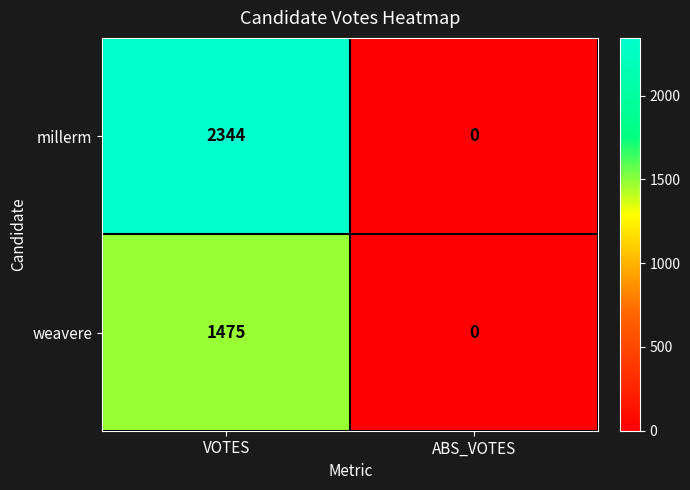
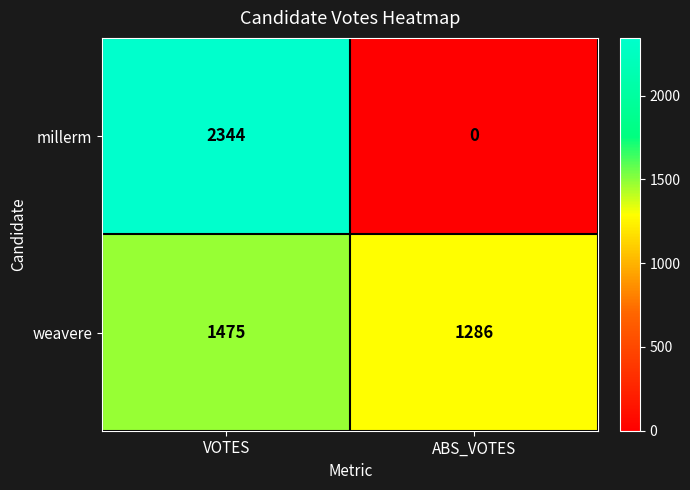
weavere, ABS_VOTES: 0 -> 1286
